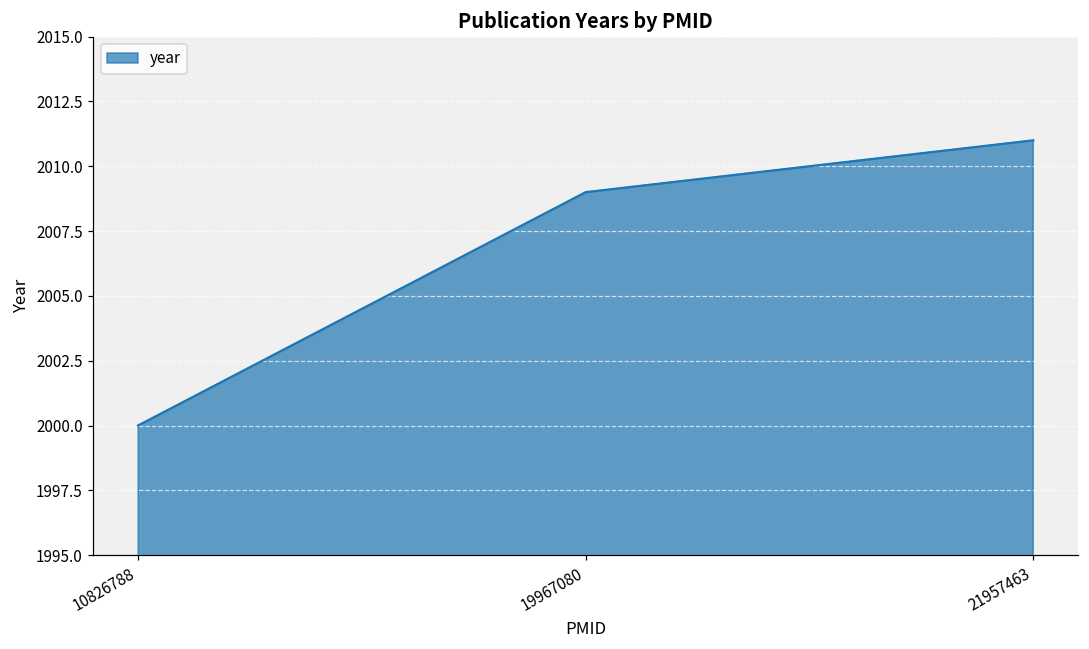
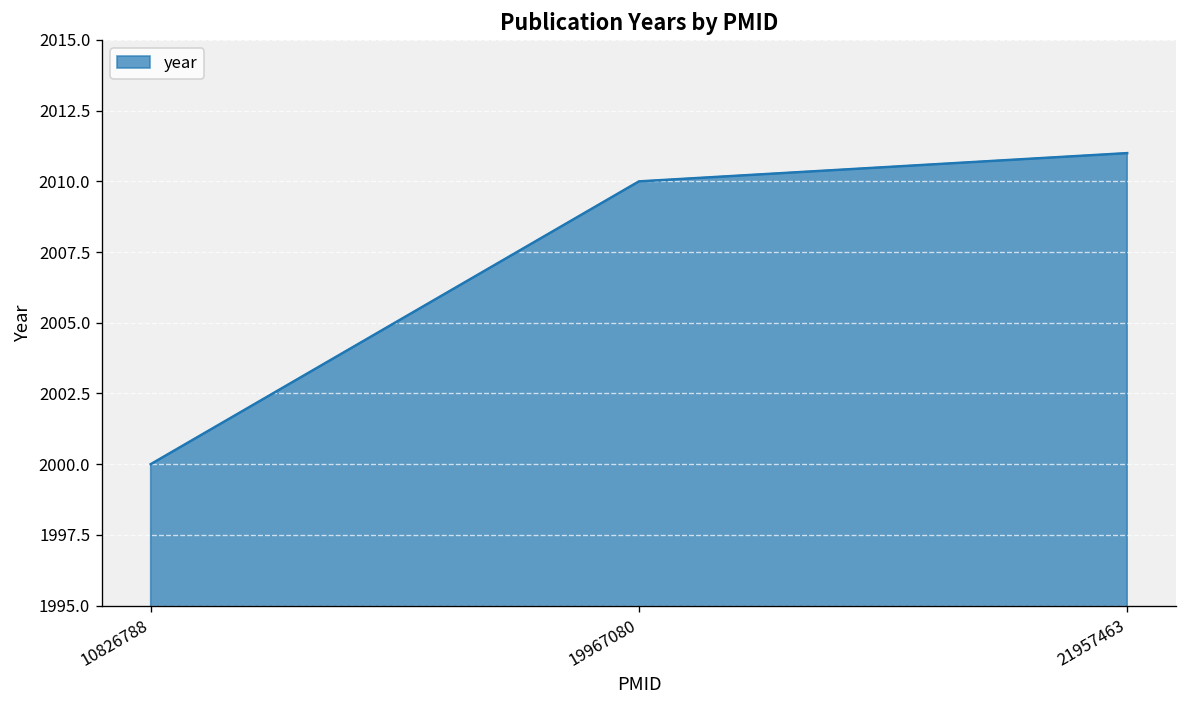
19967080: 2009 -> 2010
